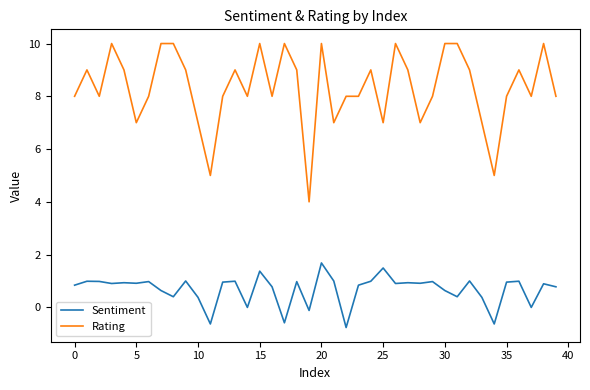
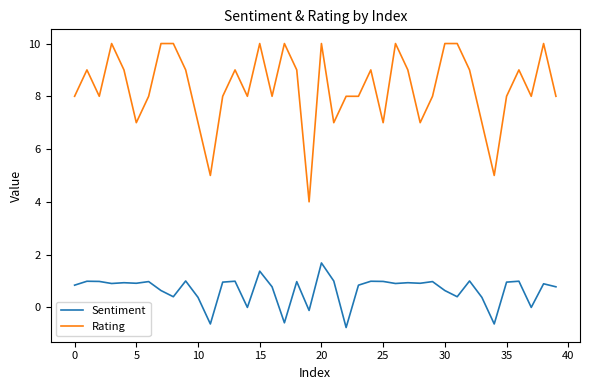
Sentiment, 25: 1.5 -> 1.0
